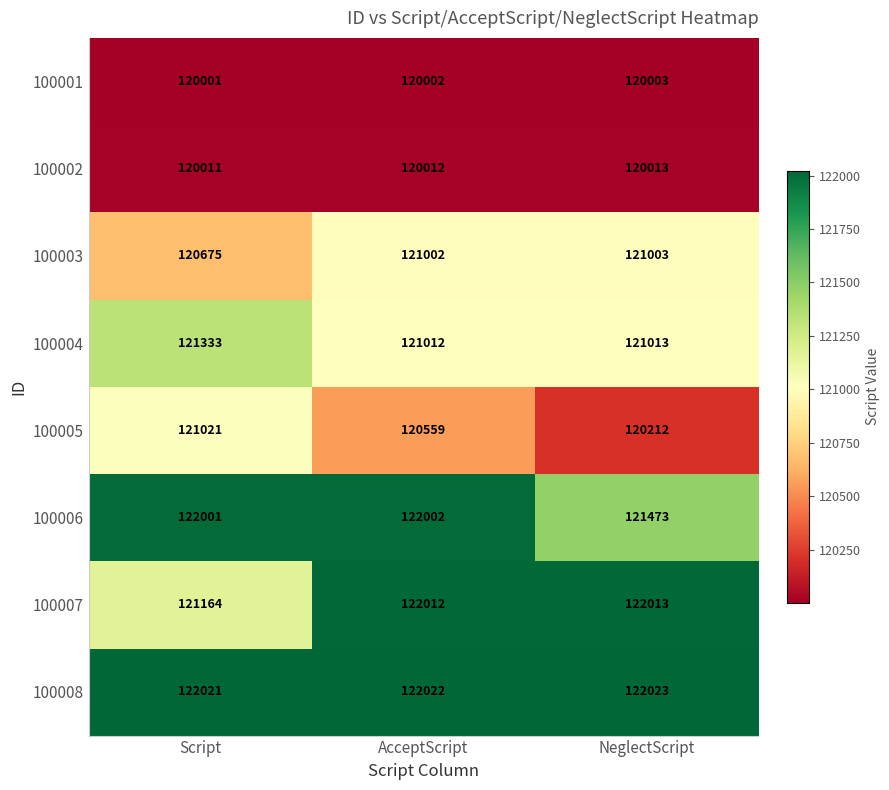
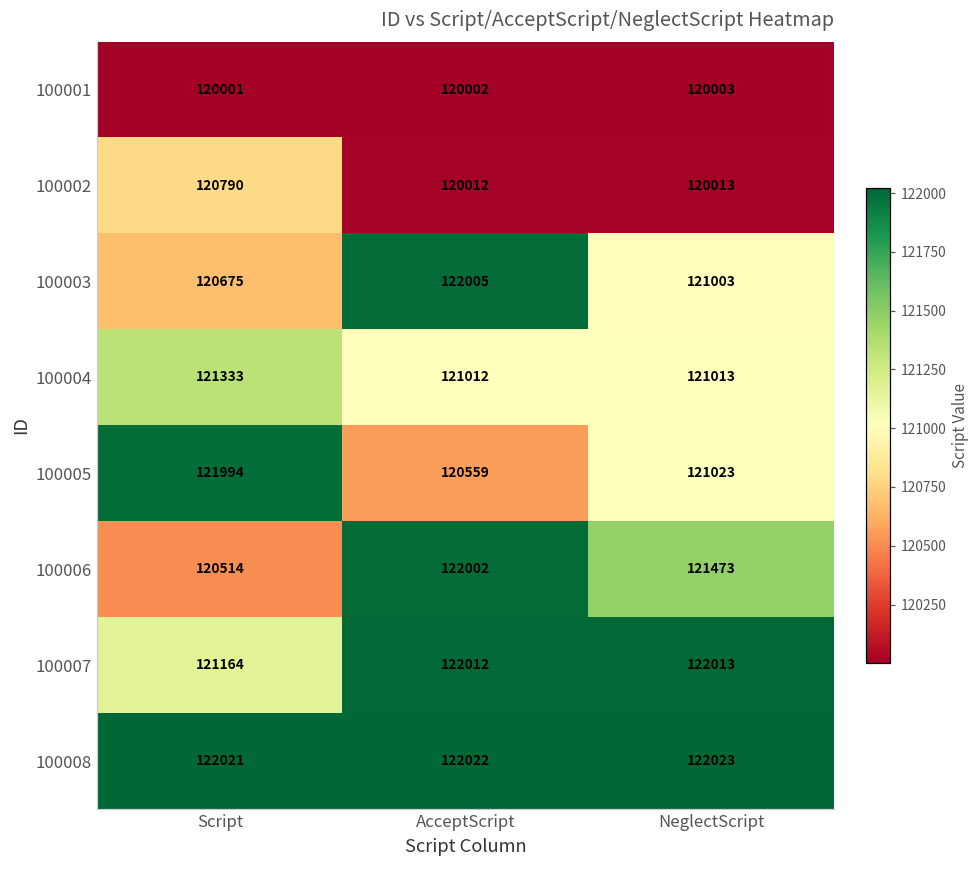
100002, Script: 120011 -> 120790
100003, AcceptScript: 121002 -> 122005
100005, Script: 121021 -> 121994
100005, NeglectScript: 120212 -> 121023
100006, Script: 122001 -> 120514
